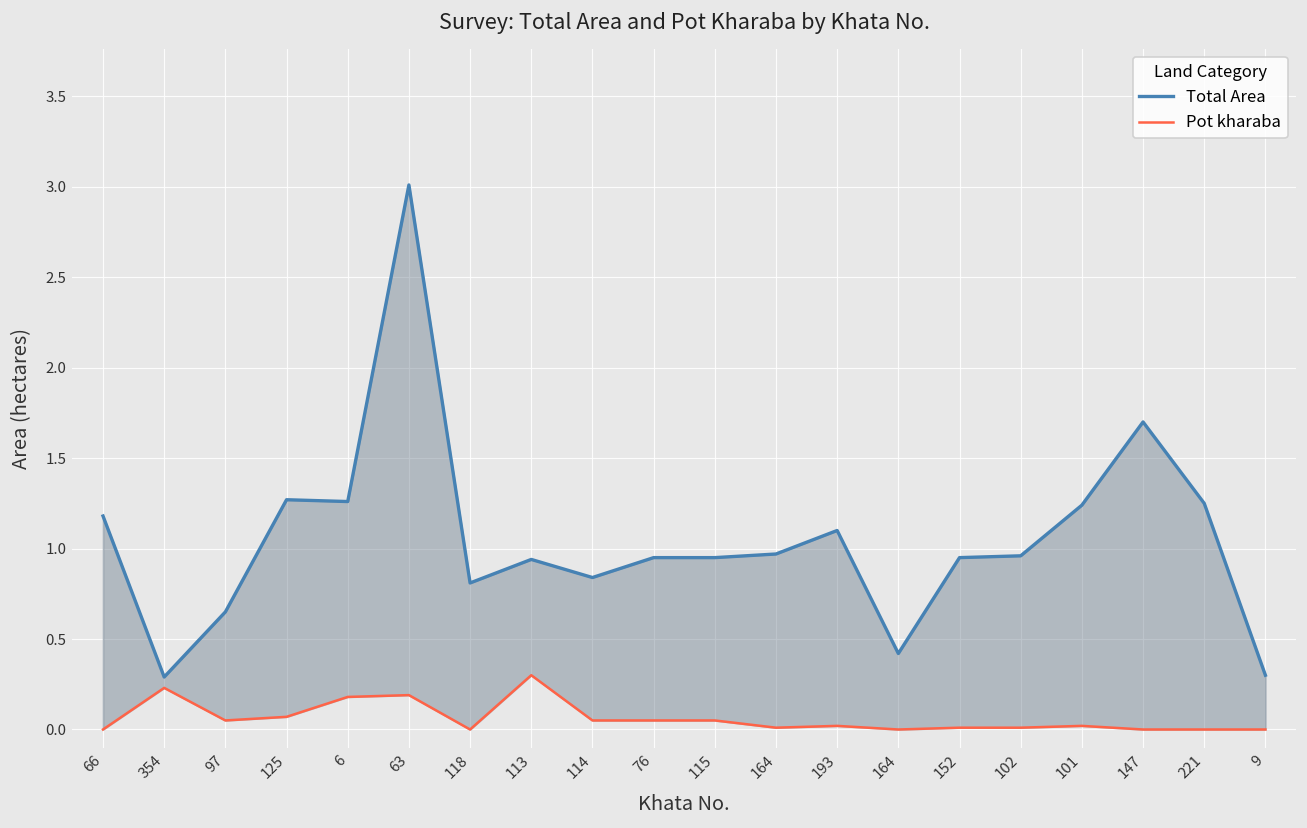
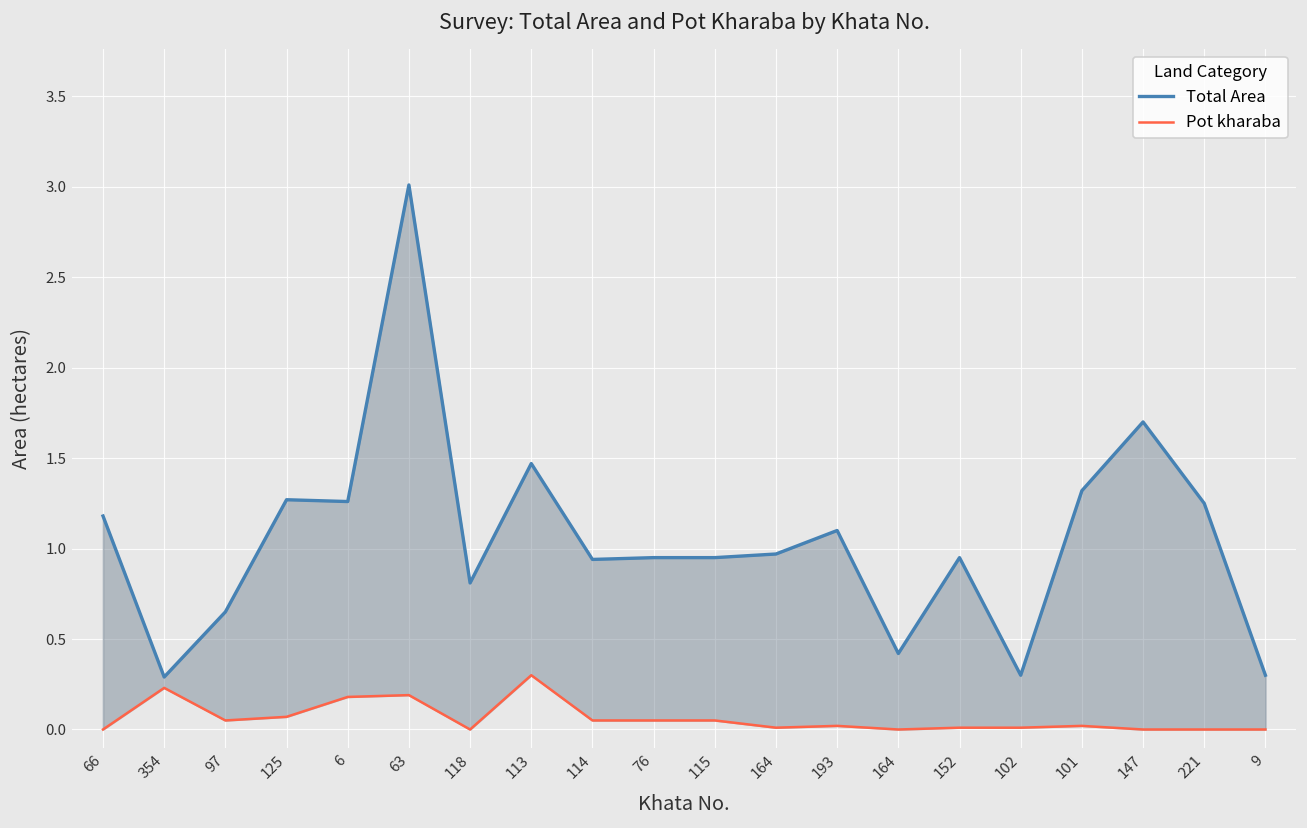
Total Area, 113: 0.94 -> 1.47
Total Area, 114: 0.84 -> 0.94
Total Area, 102: 0.96 -> 0.30
Total Area, 101: 1.24 -> 1.32
